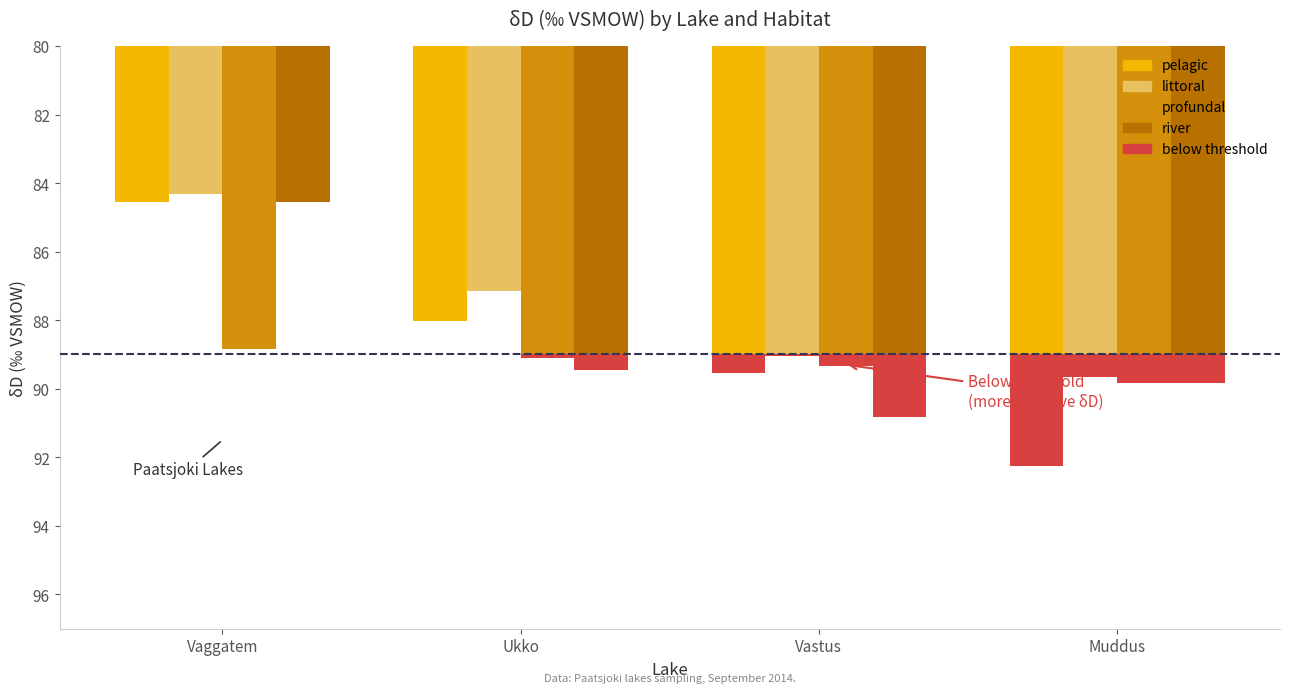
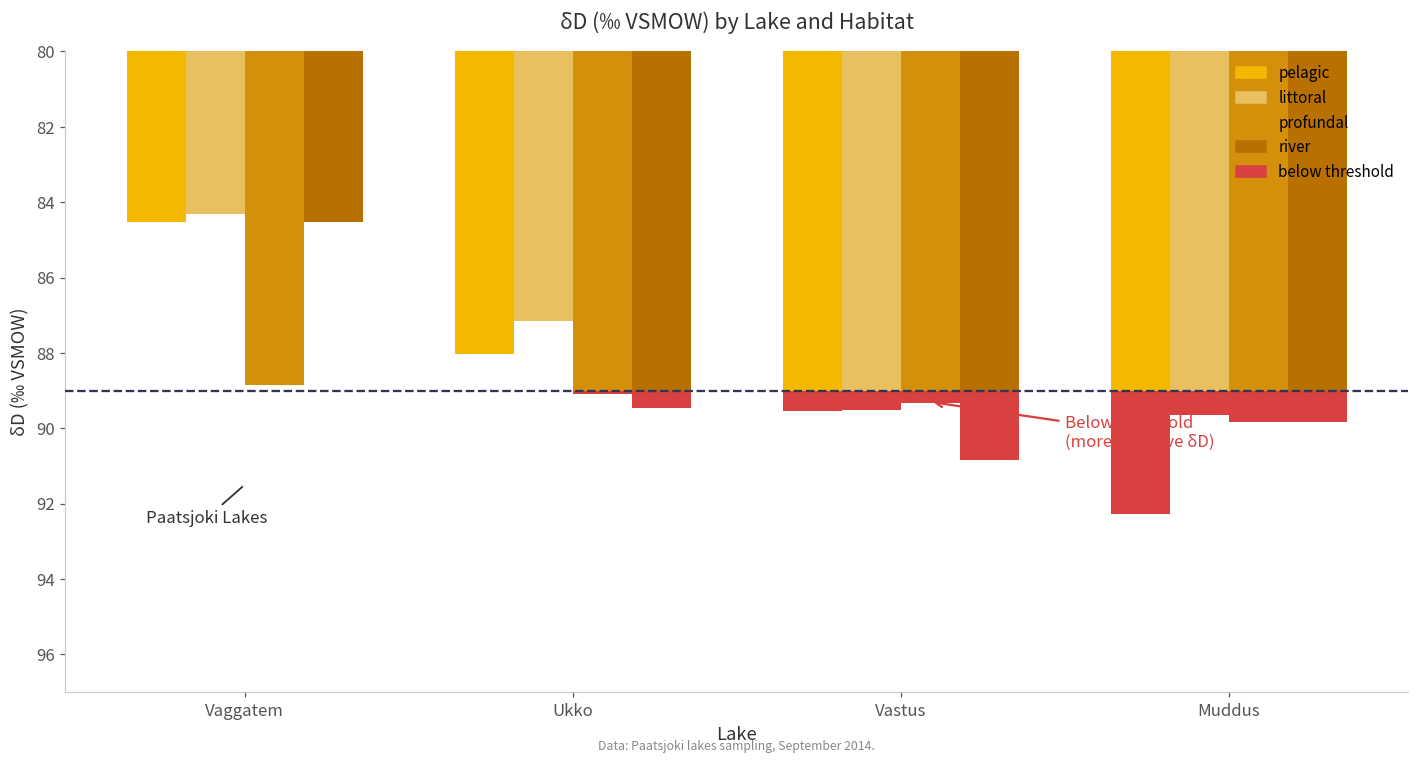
littoral, Vastus: 89.1 -> 89.5
